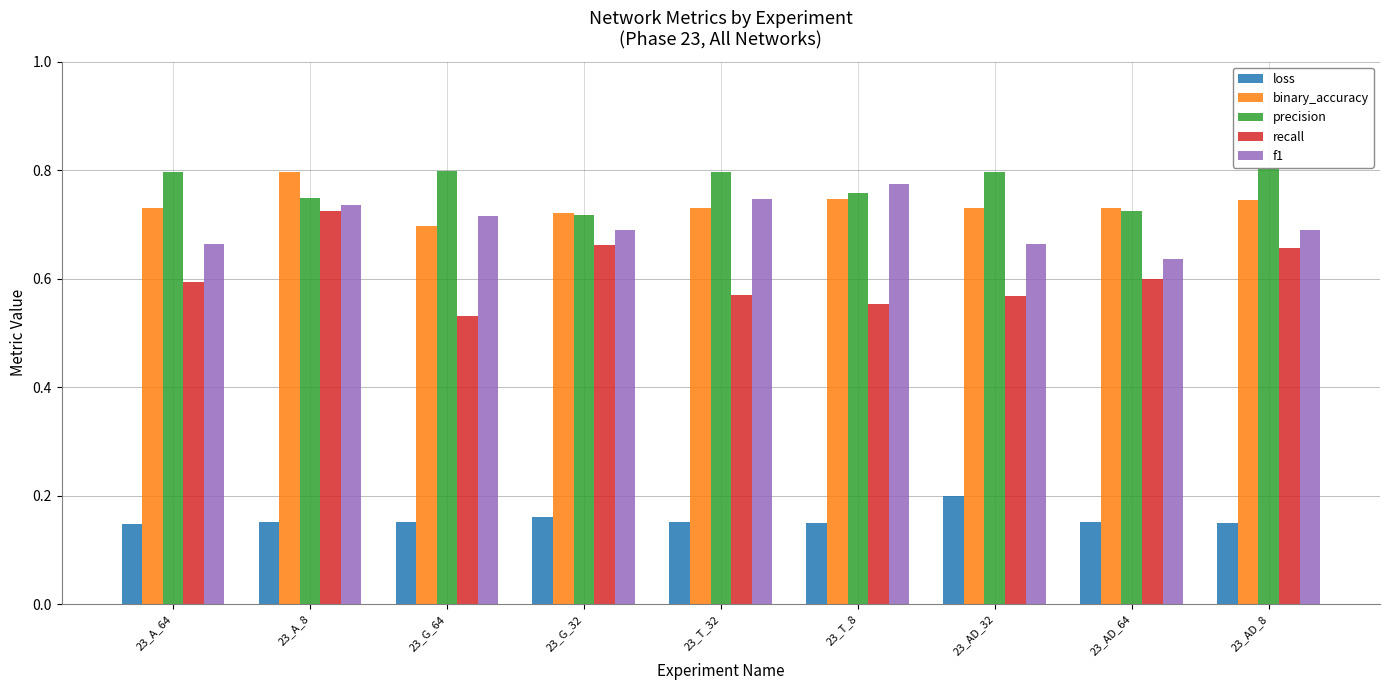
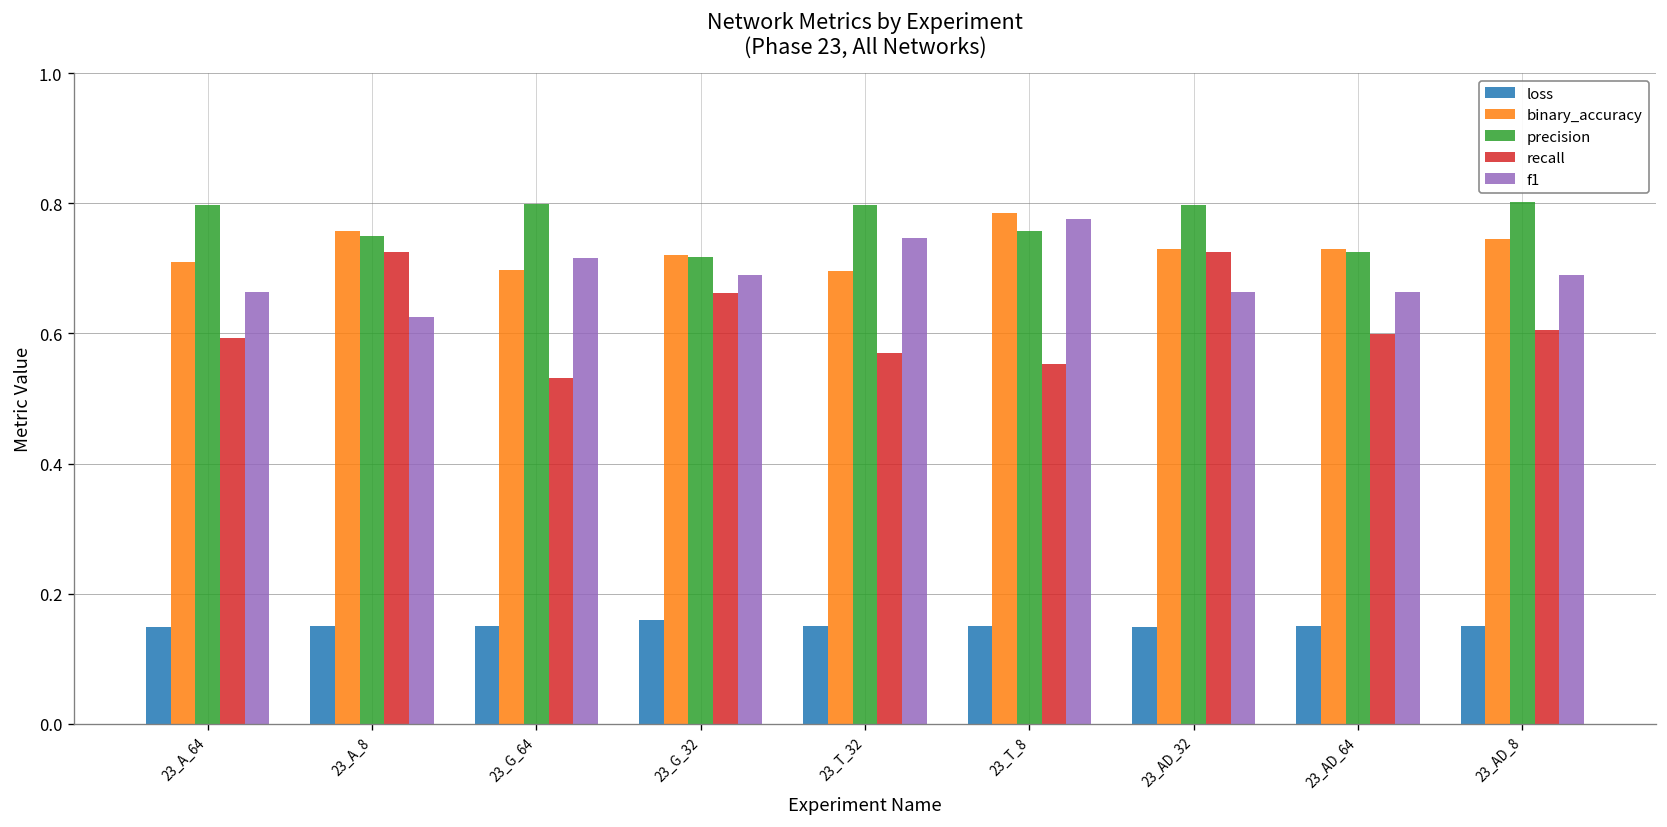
binary_accuracy, 23_A_64: 0.73 -> 0.71
binary_accuracy, 23_A_8: 0.80 -> 0.76
f1, 23_A_8: 0.74 -> 0.62
binary_accuracy, 23_T_32: 0.73 -> 0.70
binary_accuracy, 23_T_8: 0.75 -> 0.78
loss, 23_AD_32: 0.20 -> 0.15
recall, 23_AD_32: 0.57 -> 0.73
f1, 23_AD_64: 0.64 -> 0.66
recall, 23_AD_8: 0.66 -> 0.61
